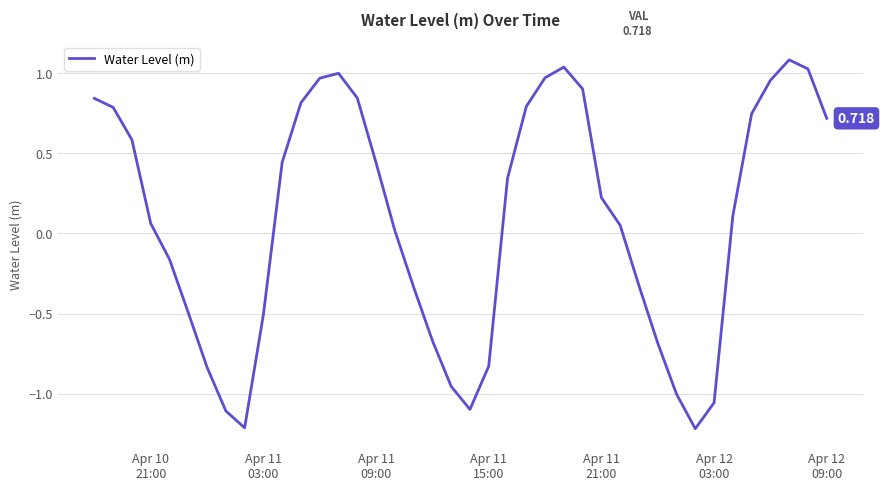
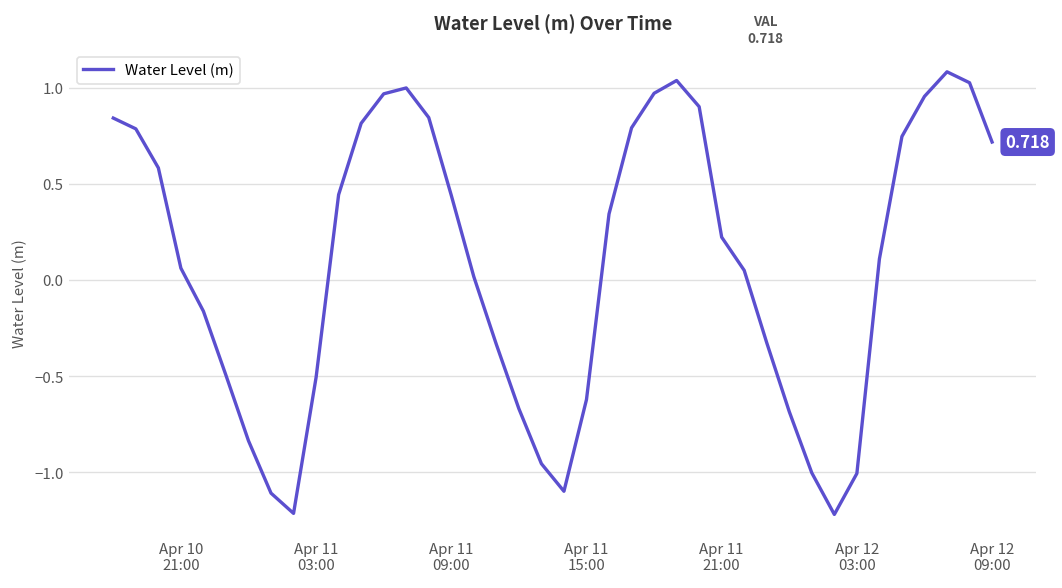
Apr 11 15:00: -0.83 -> -0.62
Apr 12 03:00: -1.06 -> -1.01
